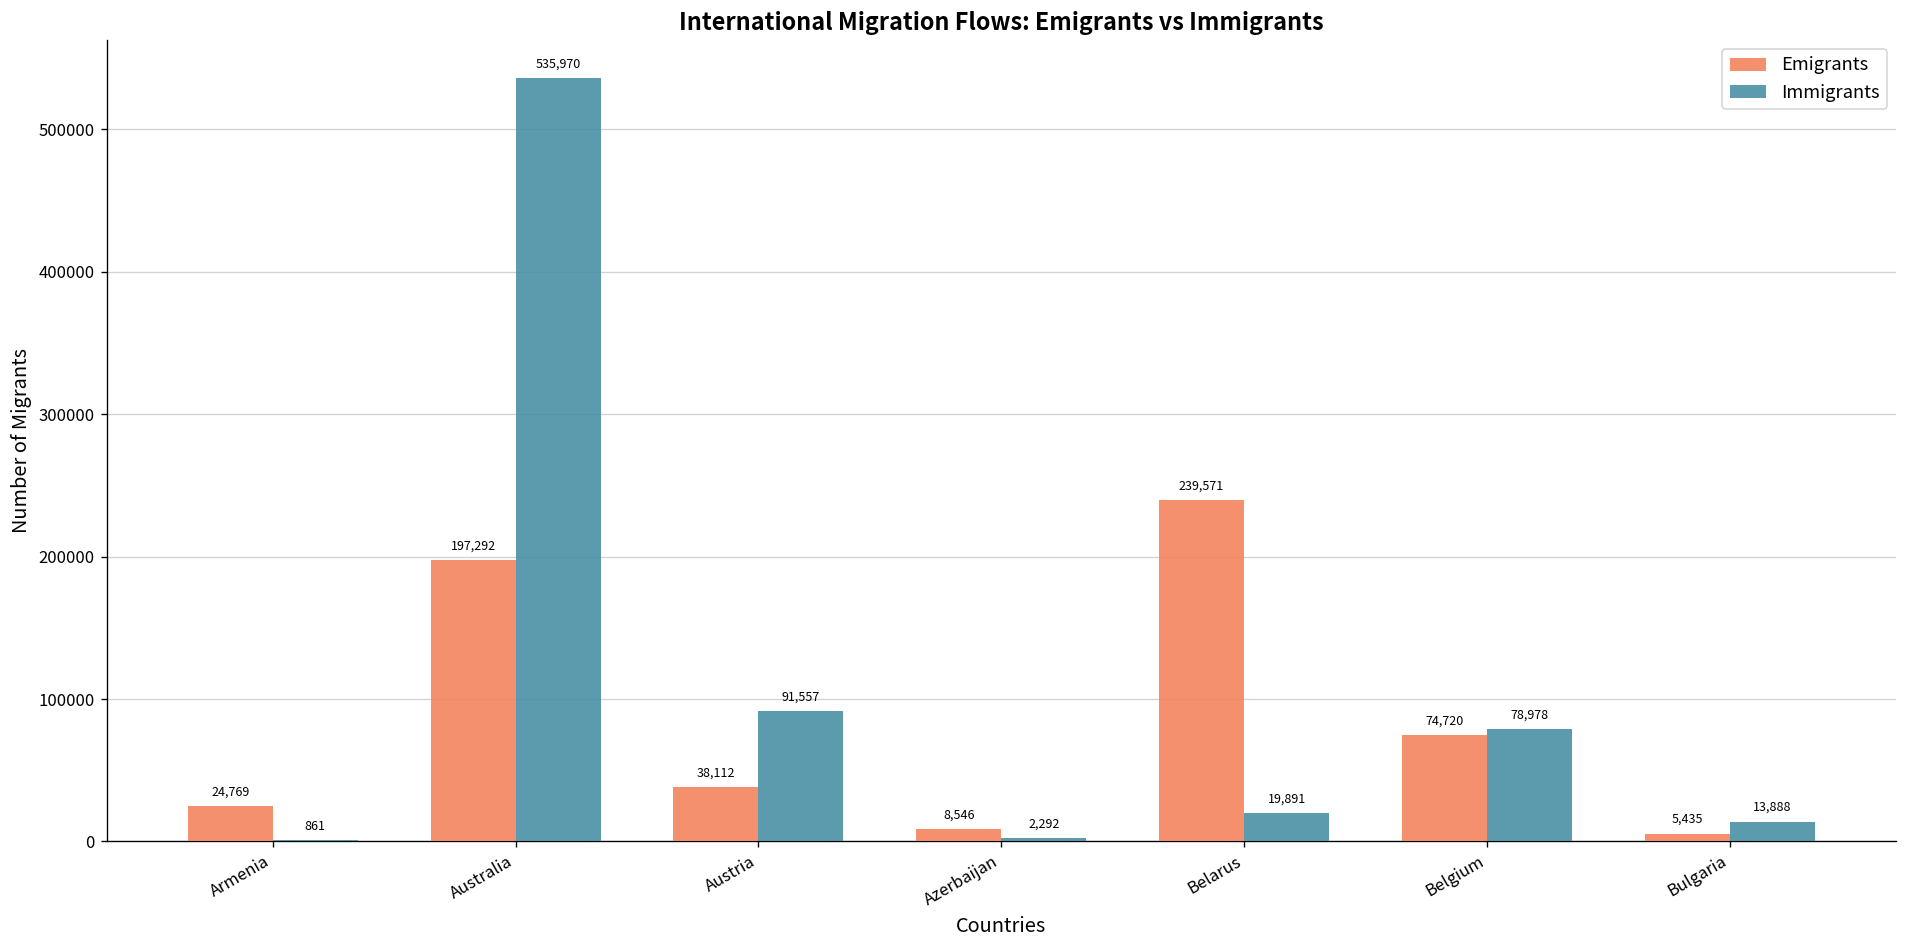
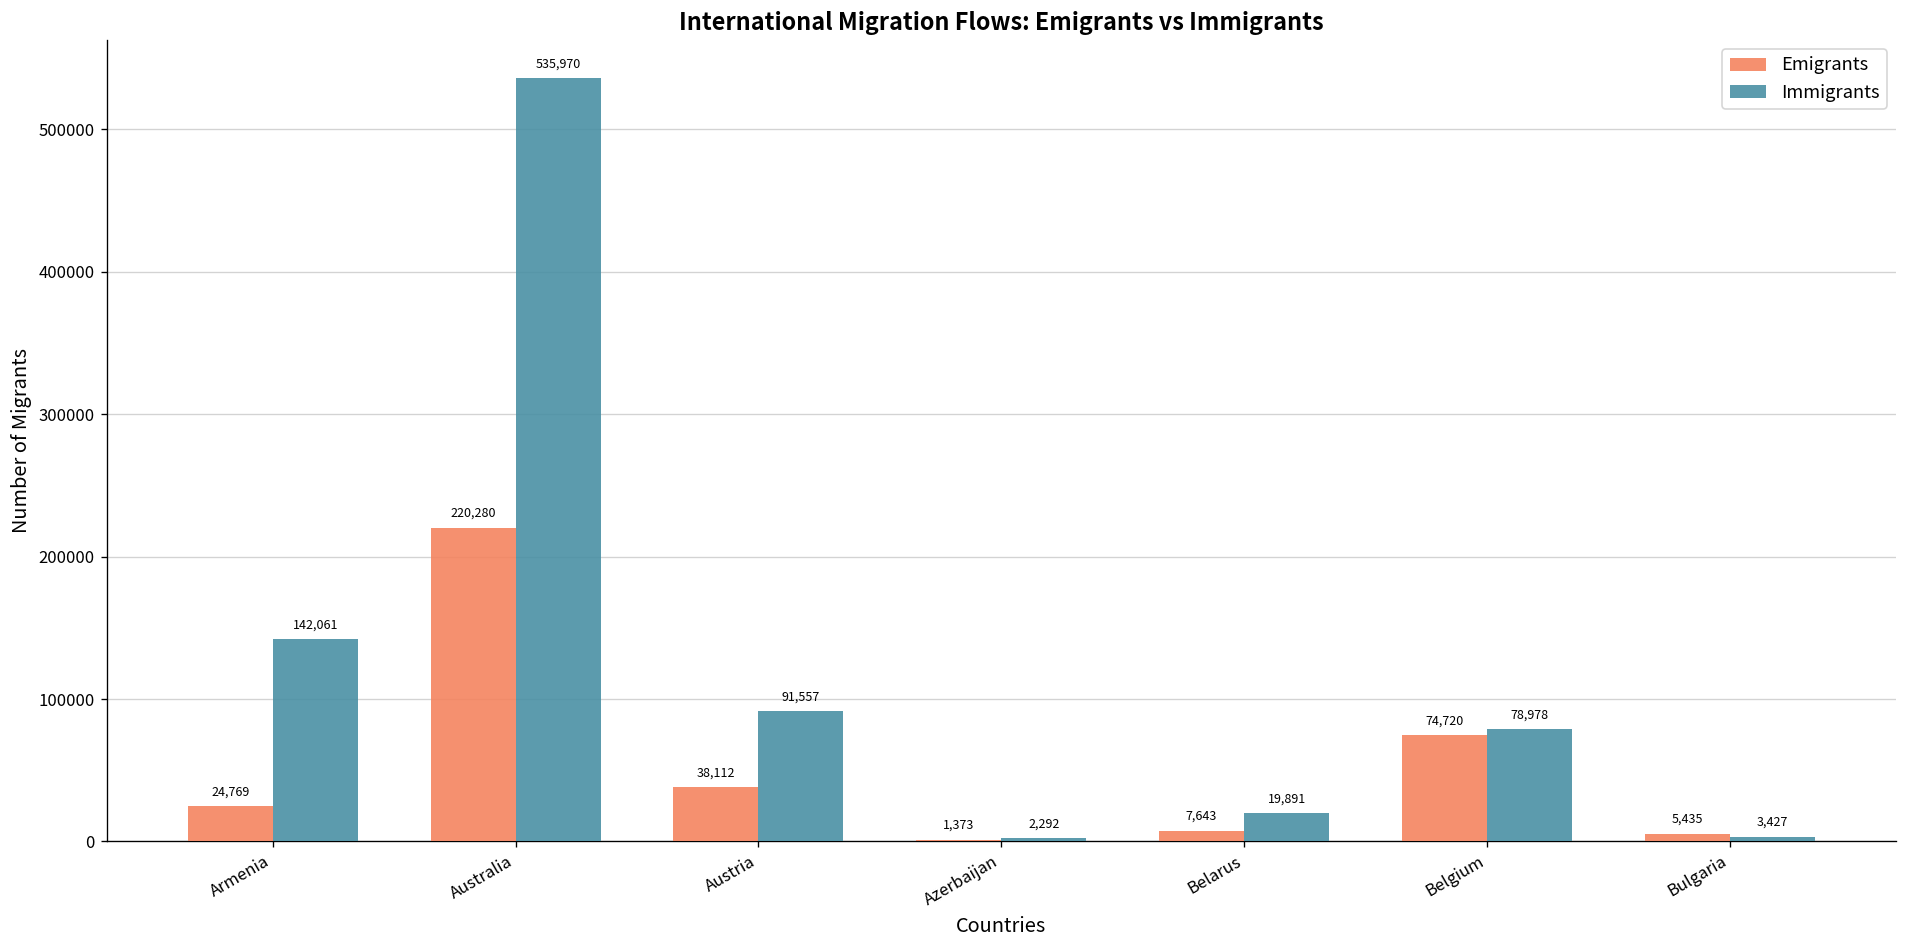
Immigrants, Armenia: 861 -> 142,061
Emigrants, Australia: 197,292 -> 220,280
Emigrants, Azerbaijan: 8,546 -> 1,373
Emigrants, Belarus: 239,571 -> 7,643
Immigrants, Bulgaria: 13,888 -> 3,427
